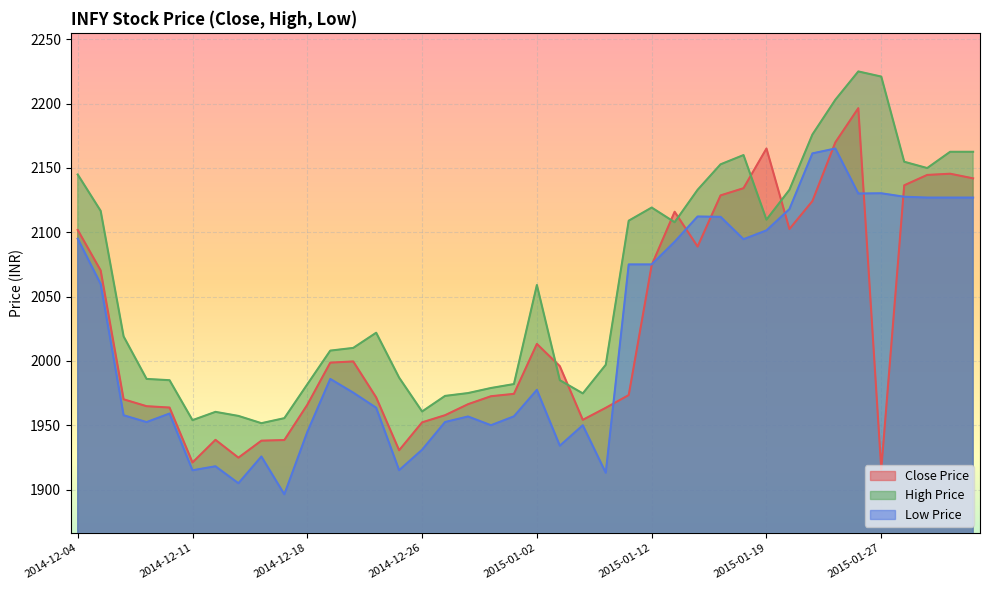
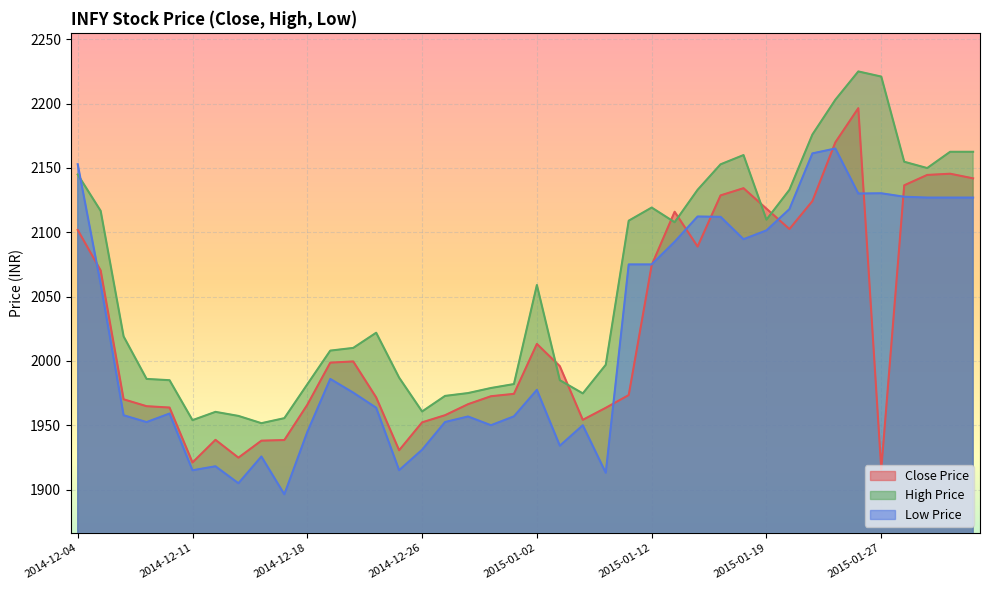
Low Price, 2014-12-04: 2095 -> 2153
Close Price, 2015-01-19: 2165 -> 2118
